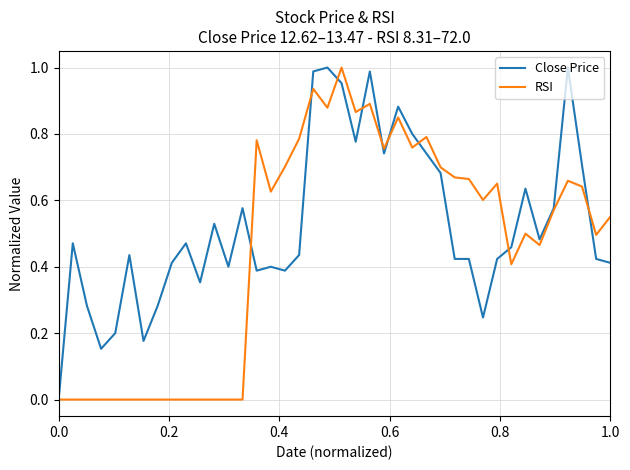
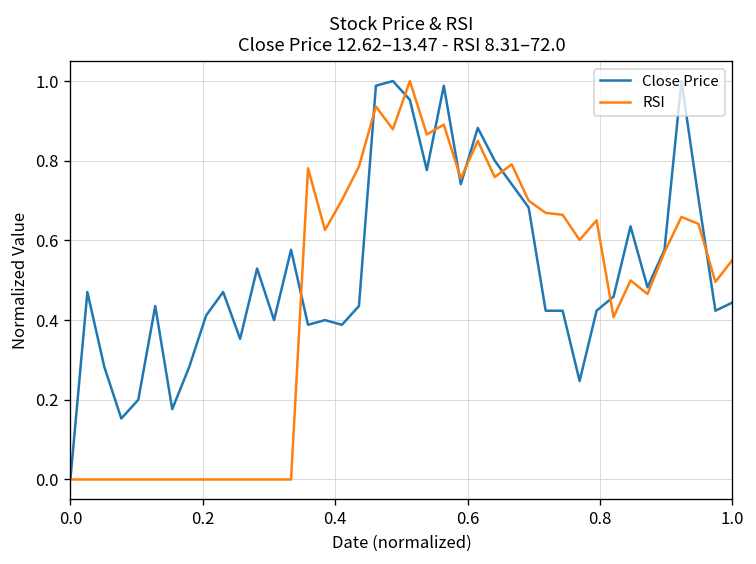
Close Price, 1.0: 0.41 -> 0.44
